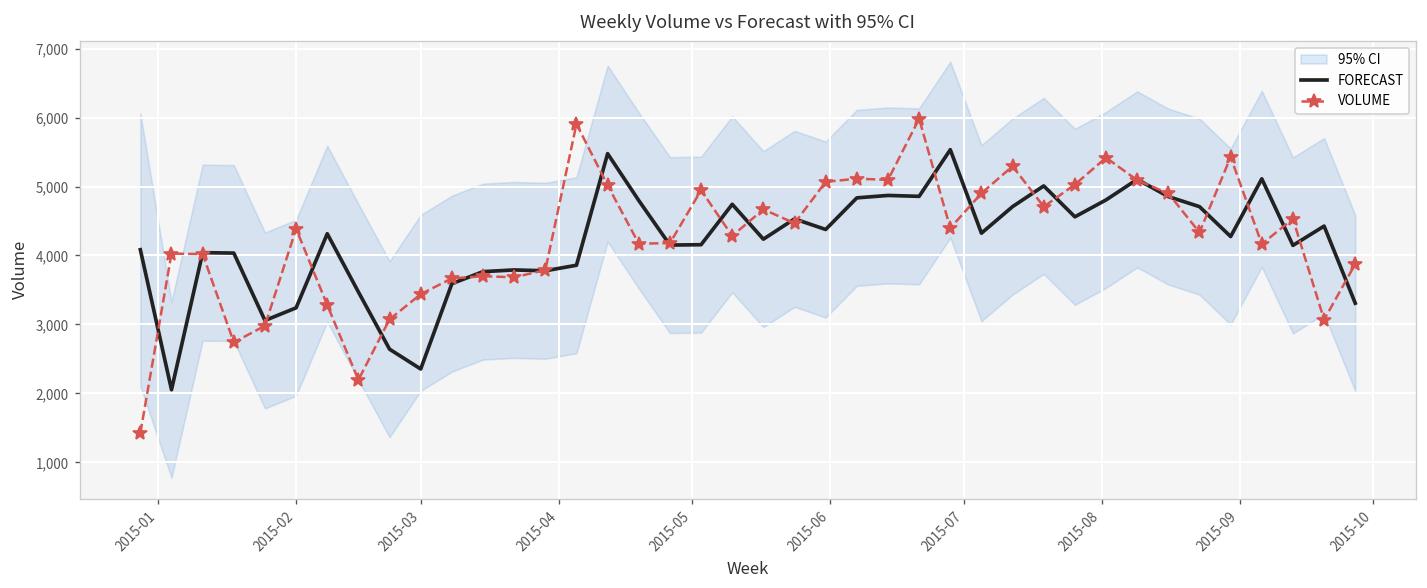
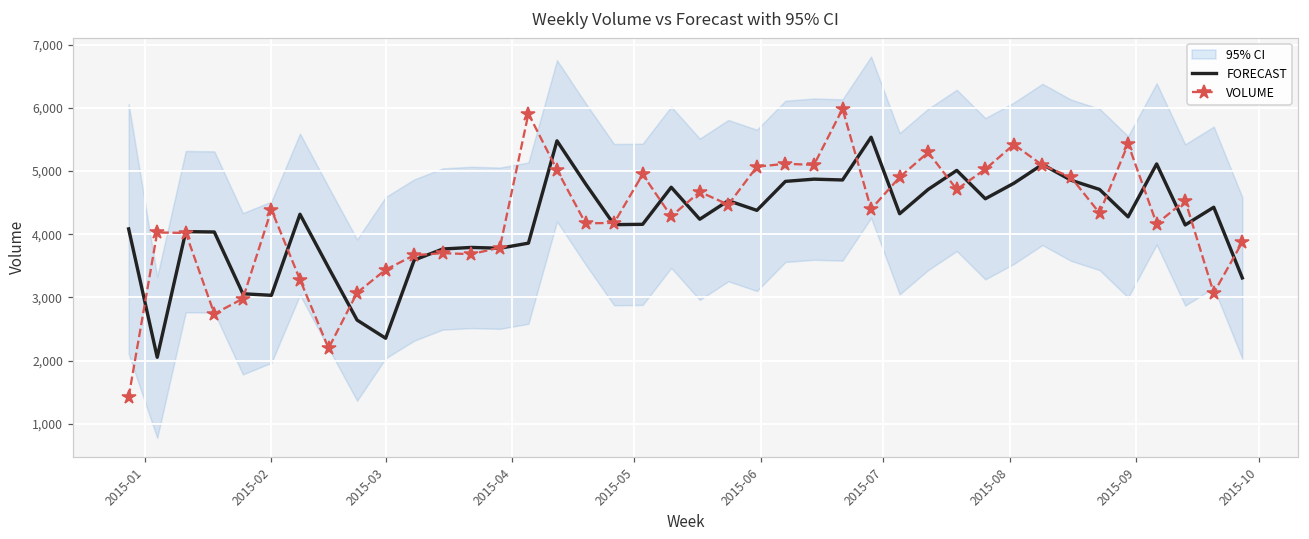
FORECAST, 2015-02: 3,200 -> 3,000
